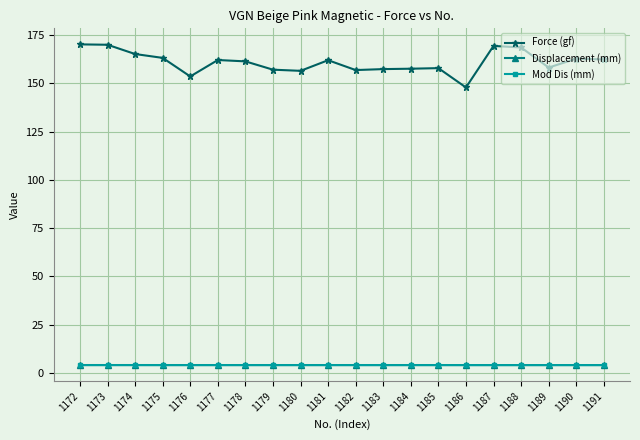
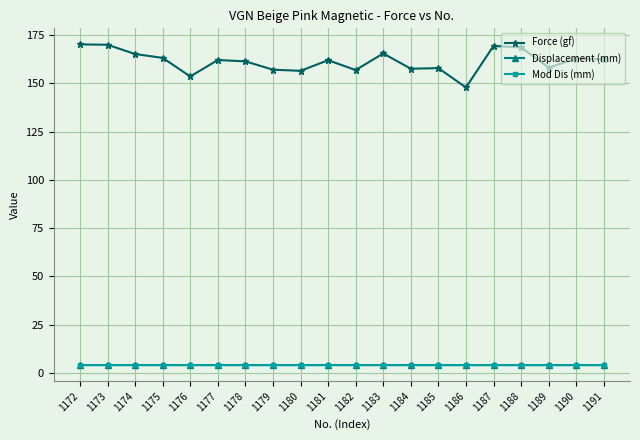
Force (gf), 1183: 157 -> 165
